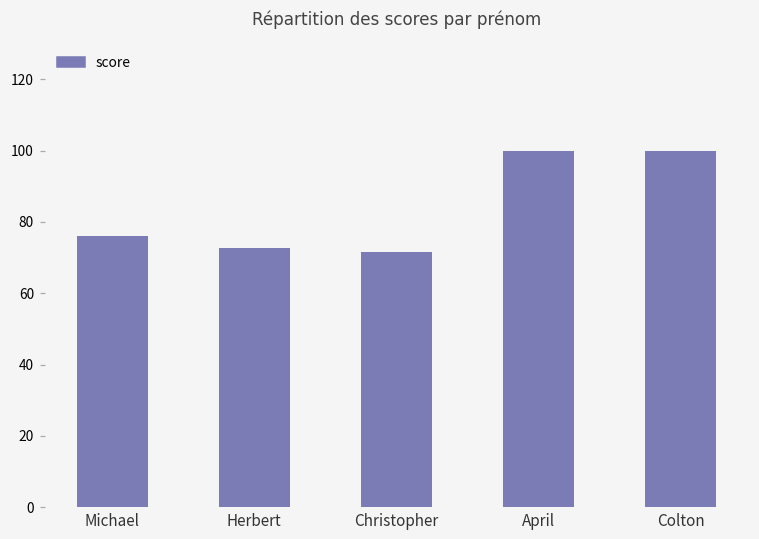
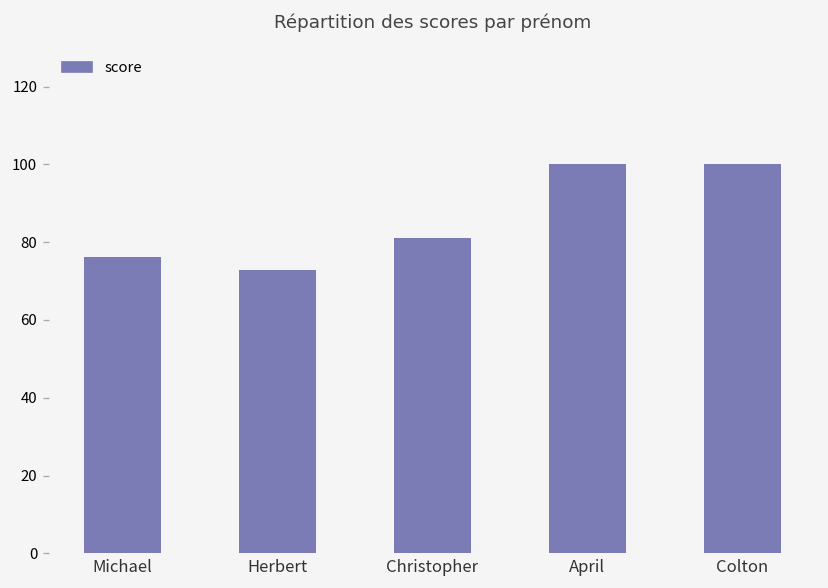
Christopher: 72 -> 81
